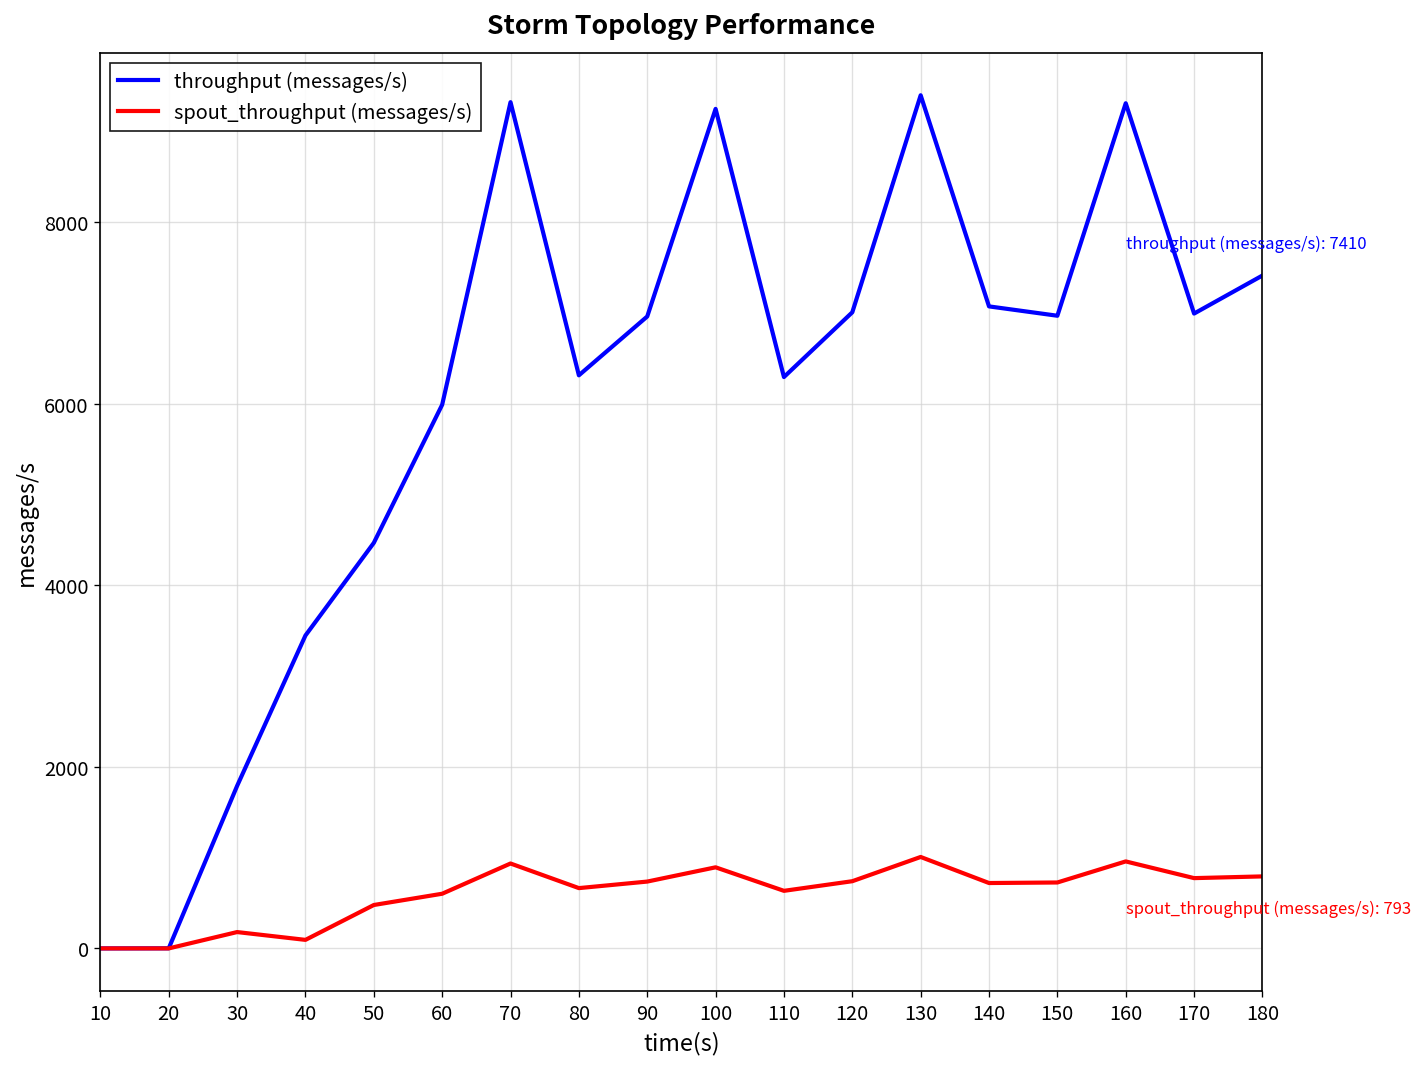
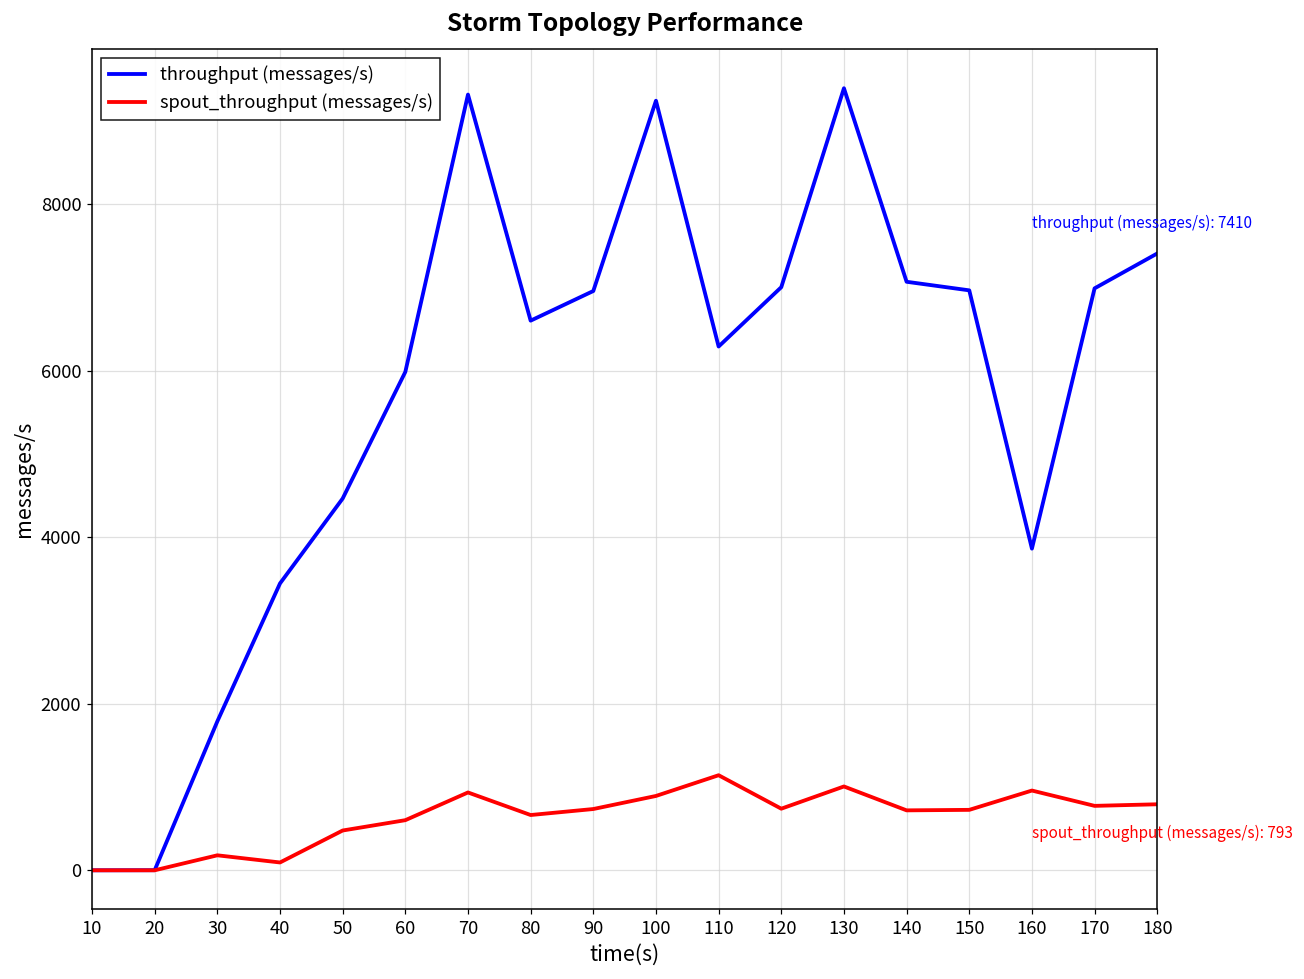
throughput (messages/s), 80: 6300 -> 6600
spout_throughput (messages/s), 110: 600 -> 1100
throughput (messages/s), 160: 9300 -> 3900
